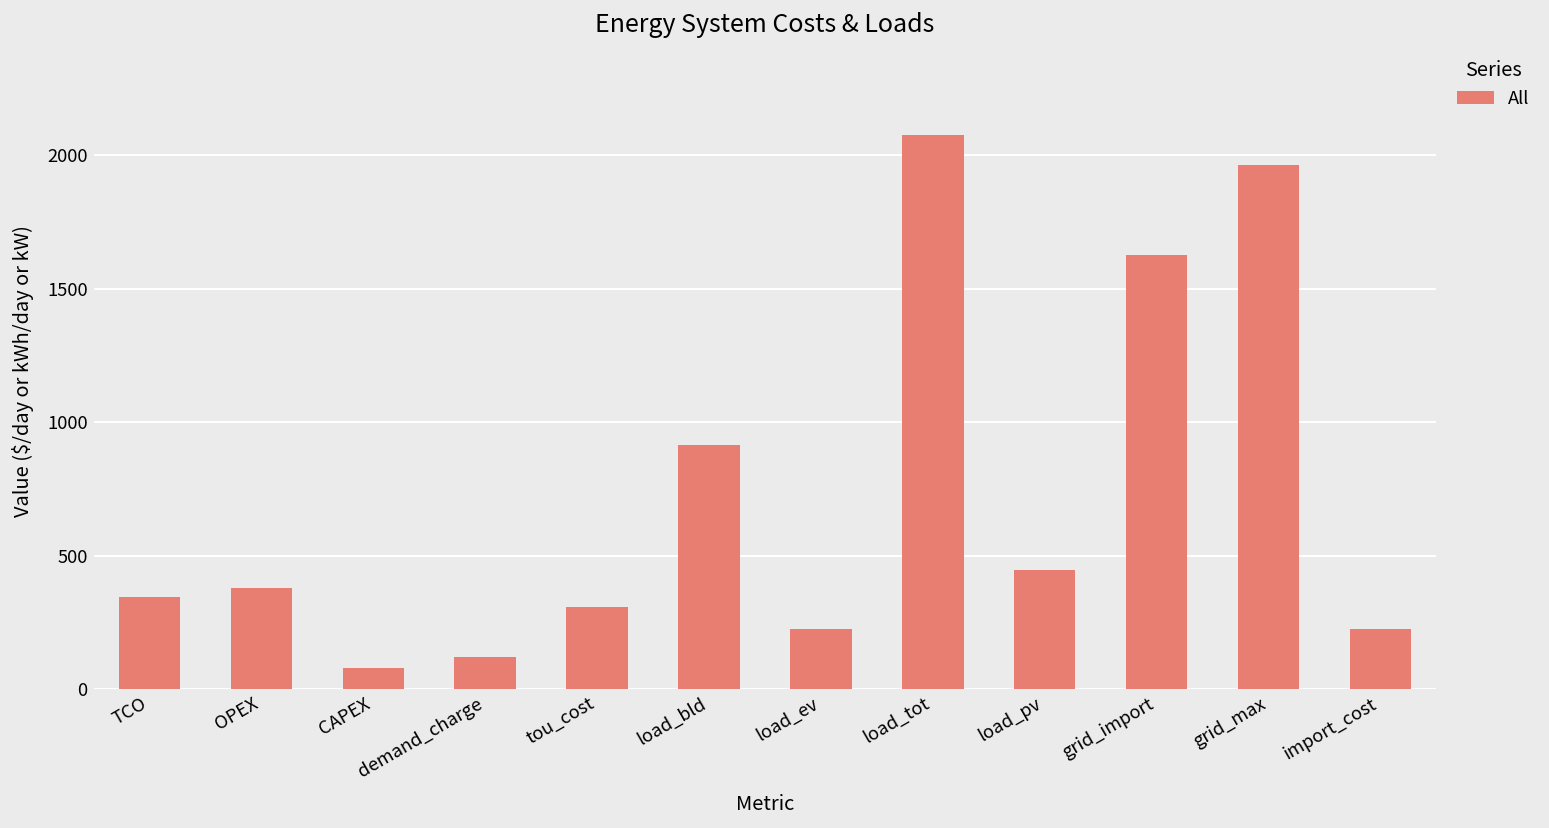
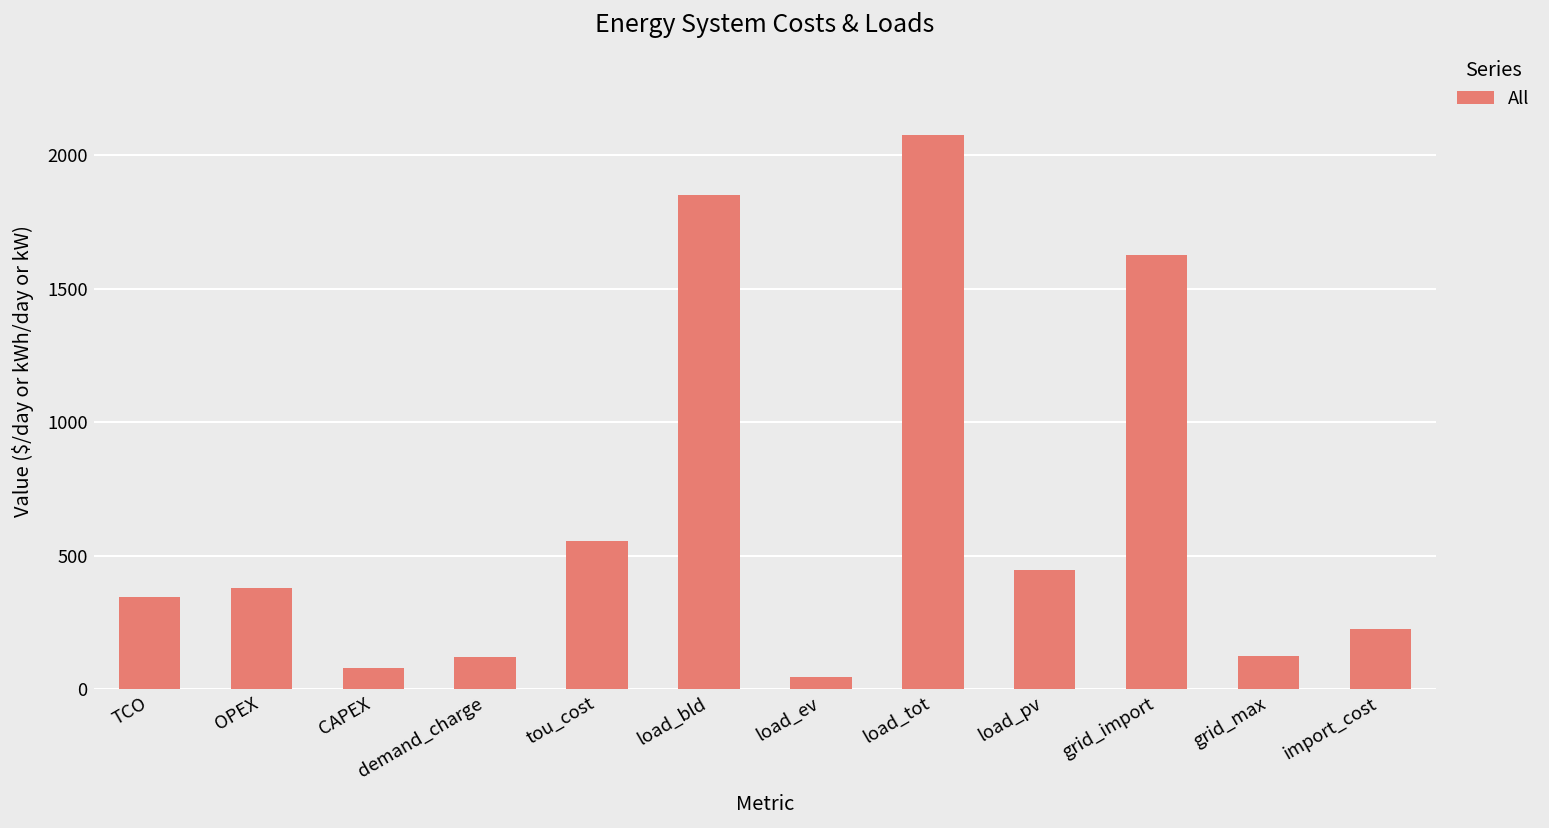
tou_cost: 310 -> 550
load_bld: 910 -> 1850
load_ev: 220 -> 40
grid_max: 1960 -> 120
